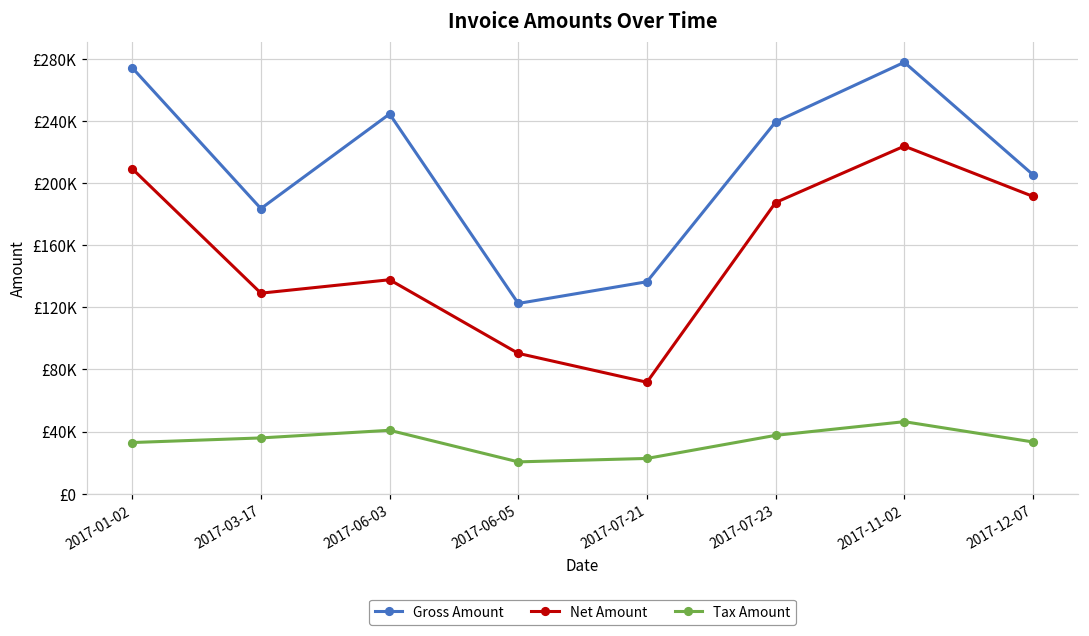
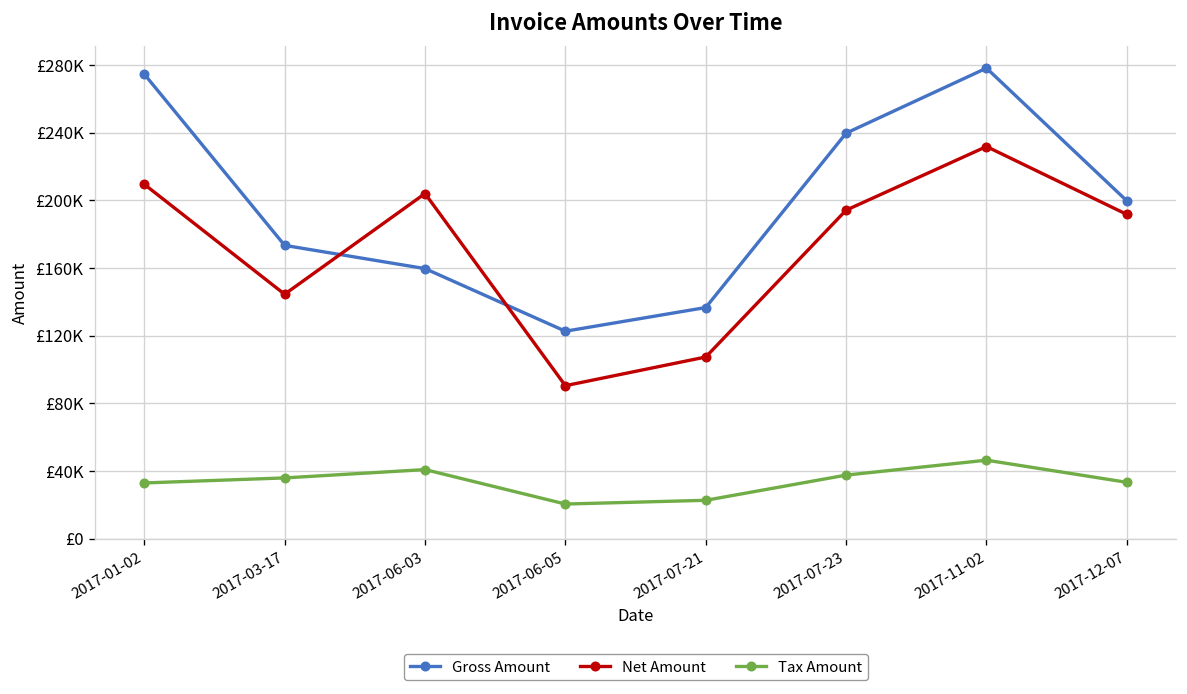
Gross Amount, 2017-03-17: £184000 -> £173000
Net Amount, 2017-03-17: £129000 -> £144000
Gross Amount, 2017-06-03: £245000 -> £160000
Net Amount, 2017-06-03: £138000 -> £204000
Net Amount, 2017-07-21: £72000 -> £107000
Net Amount, 2017-07-23: £188000 -> £194000
Net Amount, 2017-11-02: £224000 -> £232000
Gross Amount, 2017-12-07: £206000 -> £200000
